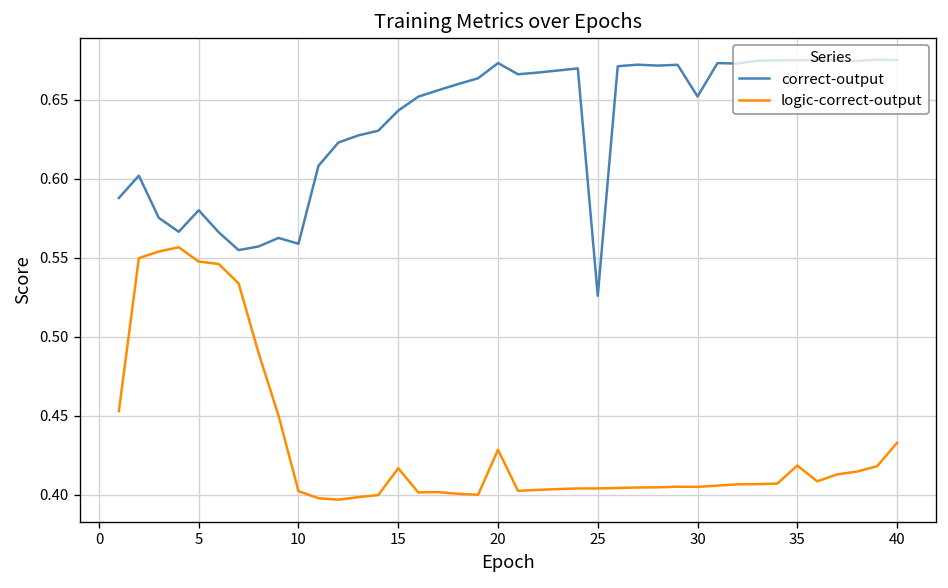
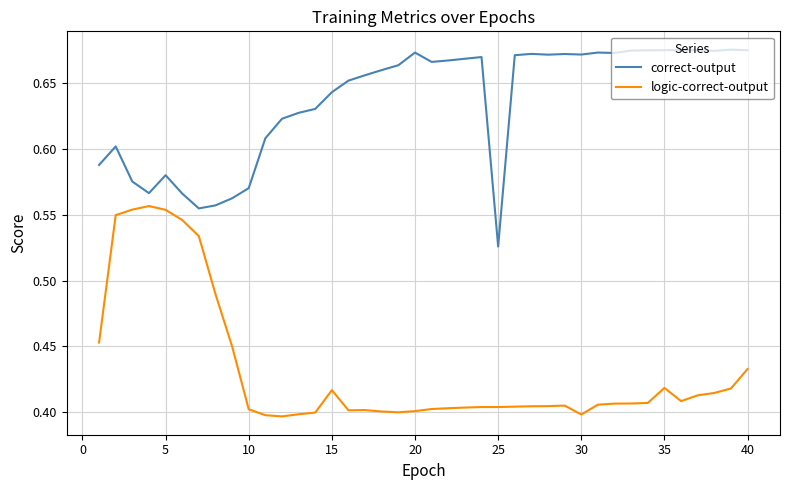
logic-correct-output, 5: 0.548 -> 0.554
correct-output, 10: 0.559 -> 0.570
logic-correct-output, 20: 0.428 -> 0.401
correct-output, 30: 0.652 -> 0.672
logic-correct-output, 30: 0.405 -> 0.398
